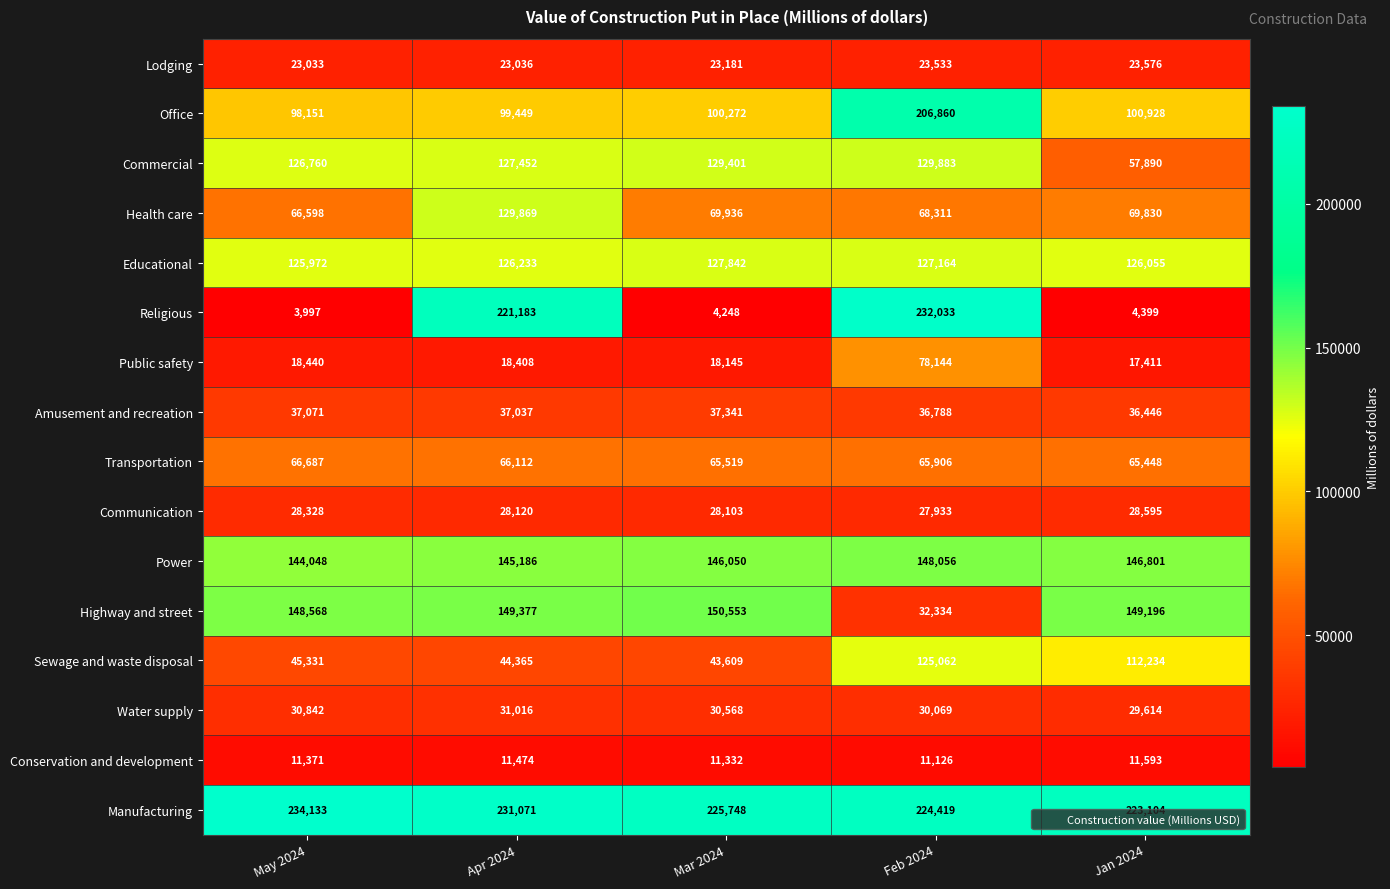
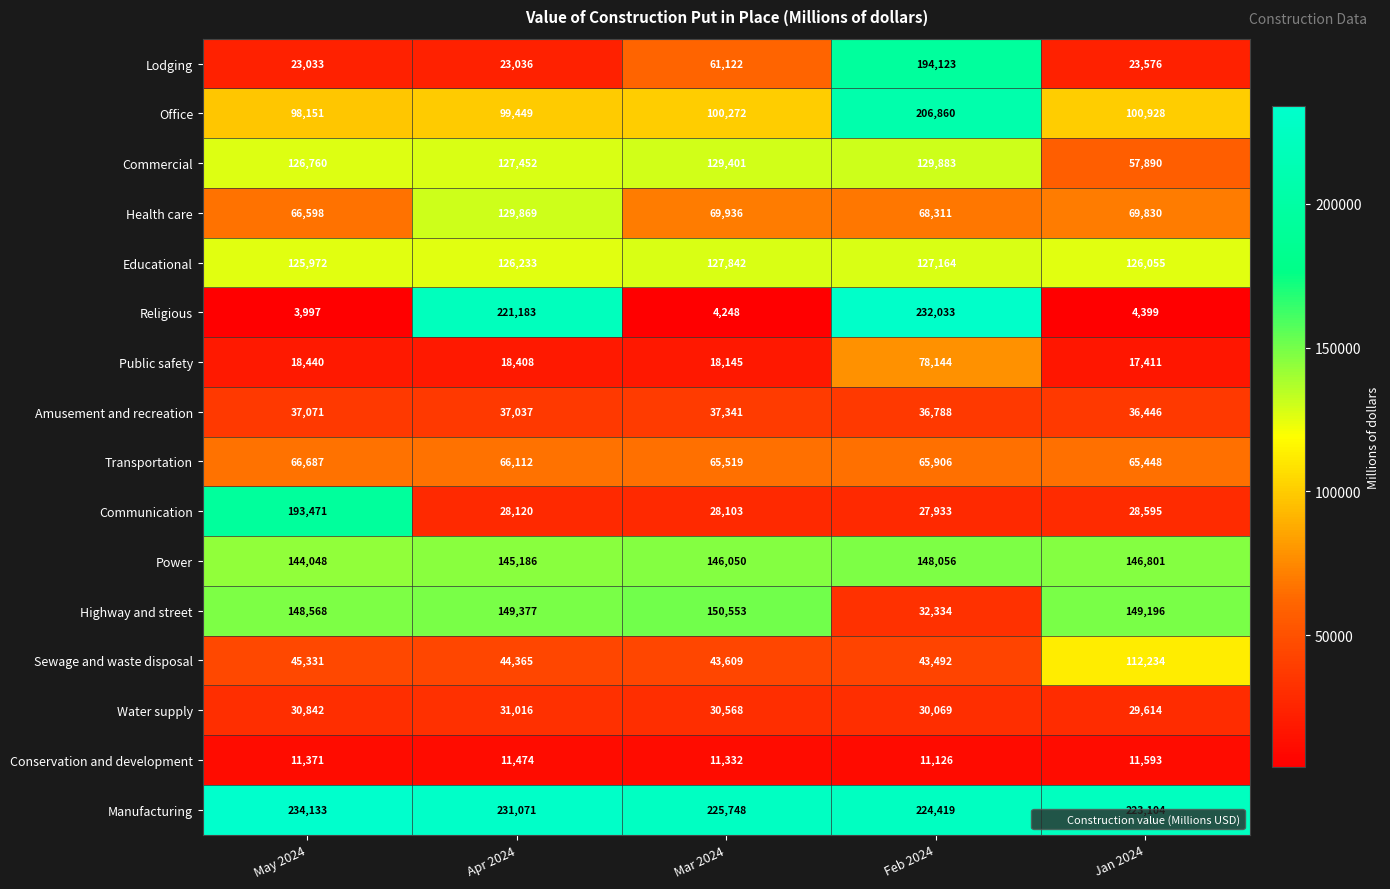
Lodging, Mar 2024: 23,181 -> 61,122
Lodging, Feb 2024: 23,533 -> 194,123
Communication, May 2024: 28,328 -> 193,471
Sewage and waste disposal, Feb 2024: 125,062 -> 43,492
